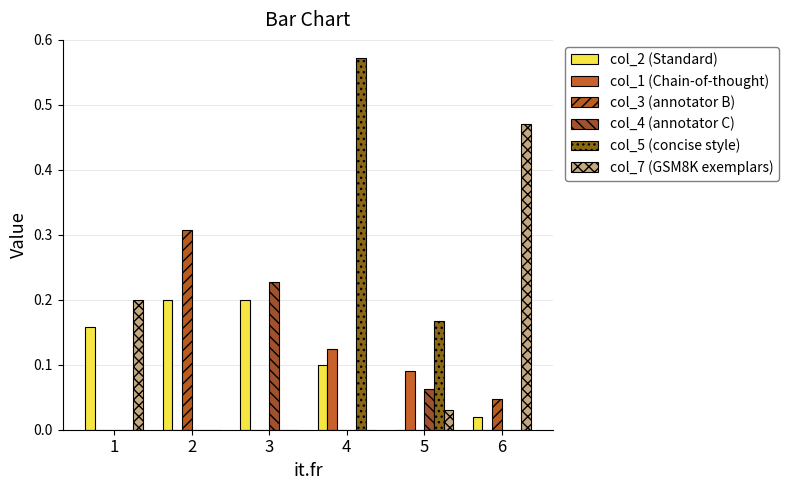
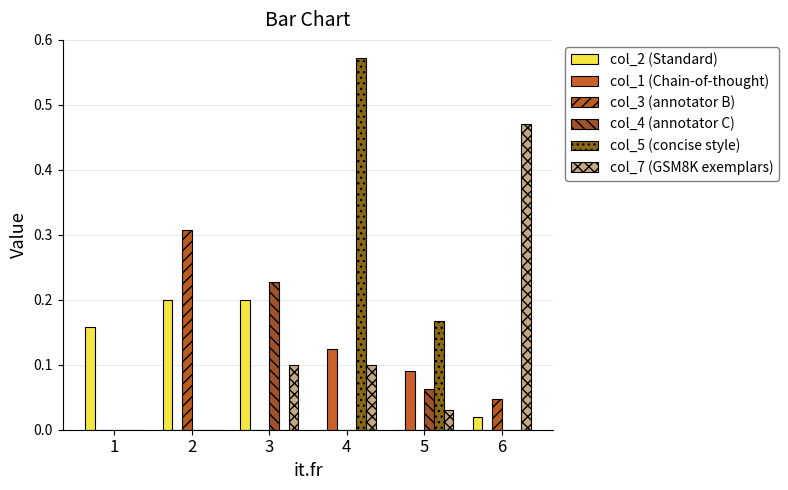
col_7 (GSM8K exemplars), 1: 0.2 -> 0.0
col_7 (GSM8K exemplars), 3: 0.0 -> 0.1
col_2 (Standard), 4: 0.1 -> 0.0
col_7 (GSM8K exemplars), 4: 0.0 -> 0.1
